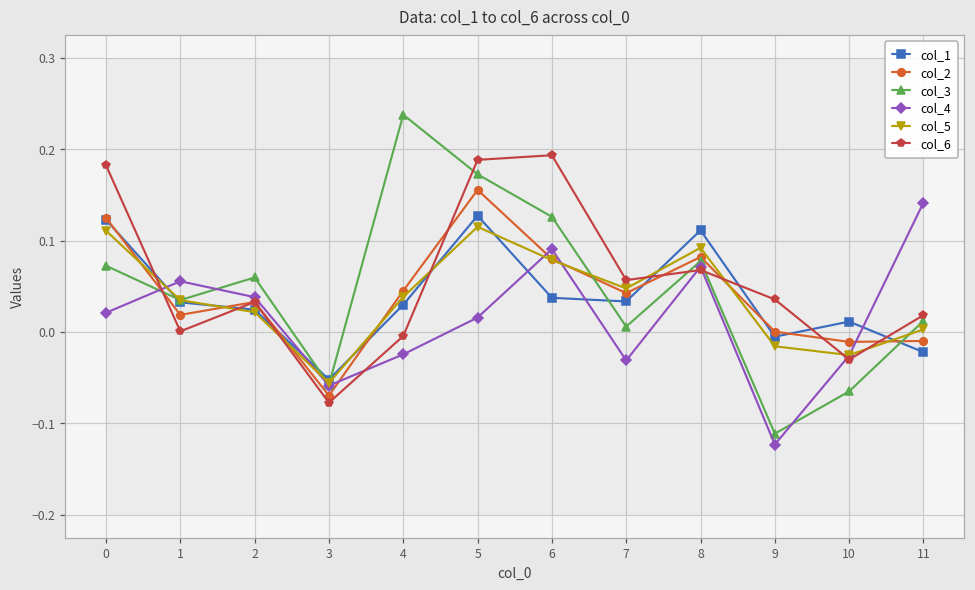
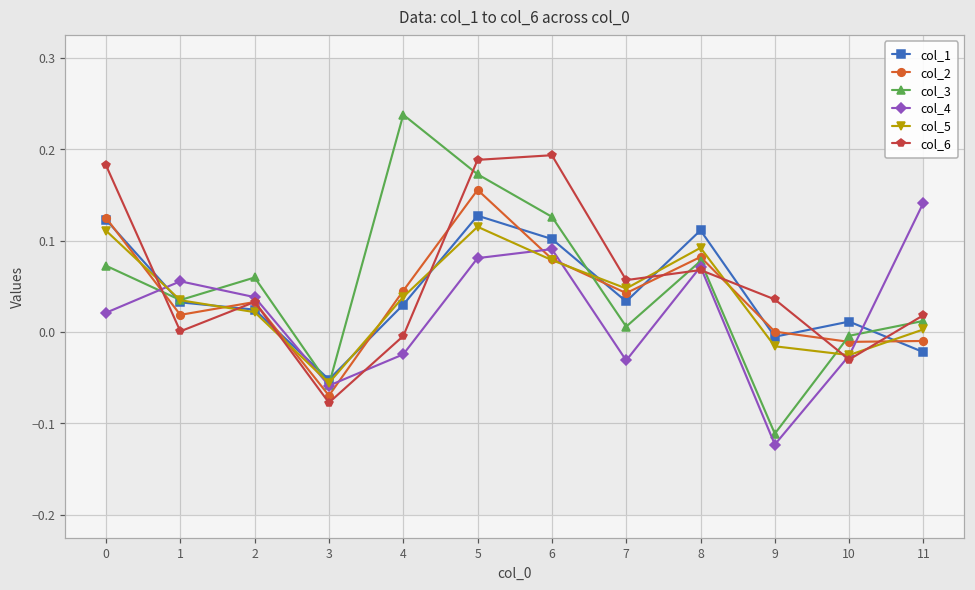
col_4, 5: 0.02 -> 0.08
col_1, 6: 0.04 -> 0.10
col_3, 10: -0.06 -> 0.00
